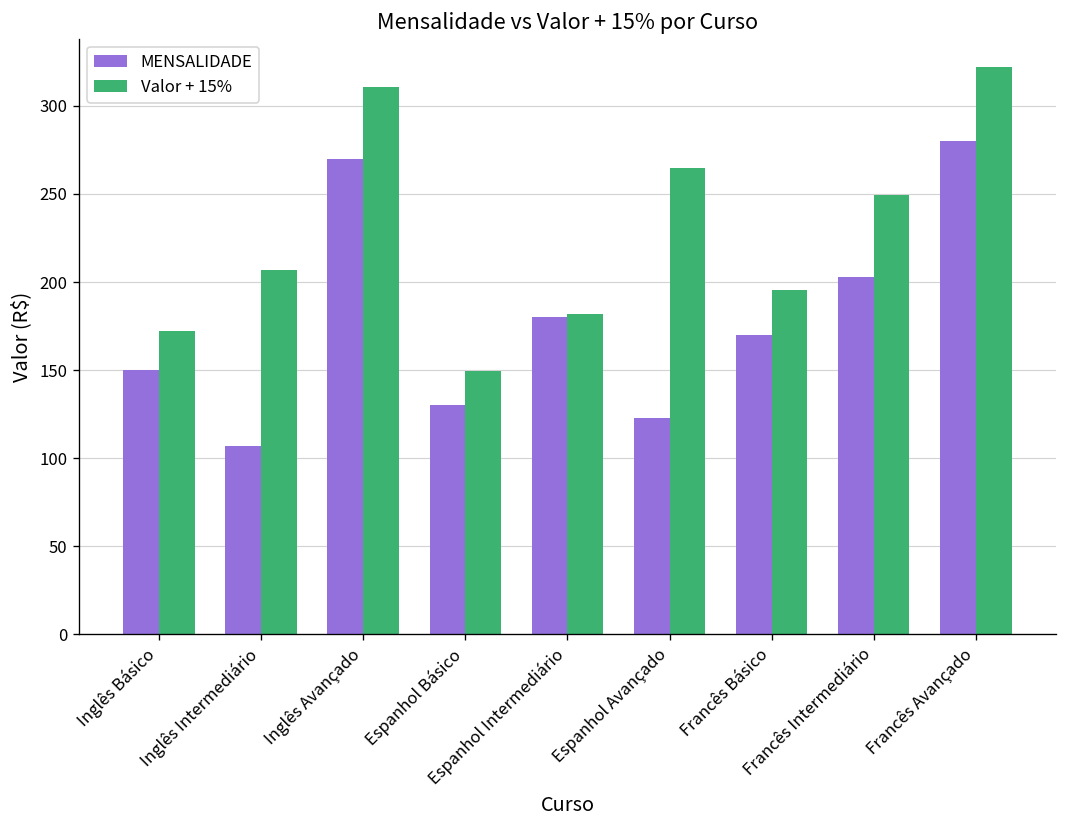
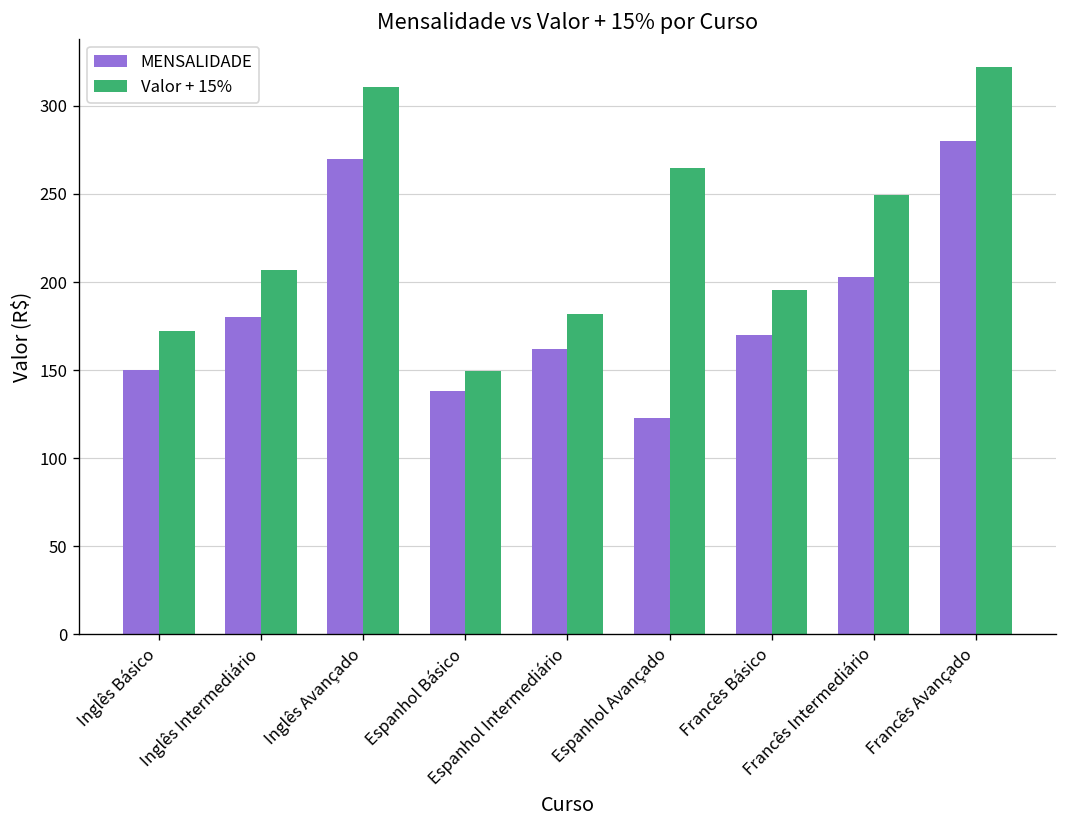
MENSALIDADE, Inglês Intermediário: 107 -> 180
MENSALIDADE, Espanhol Básico: 130 -> 138
MENSALIDADE, Espanhol Intermediário: 180 -> 162
